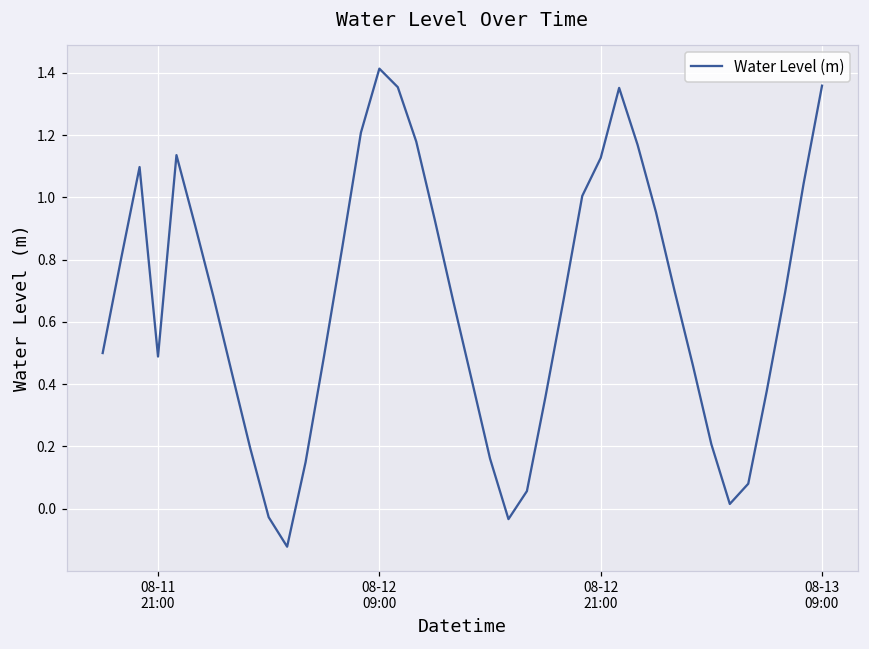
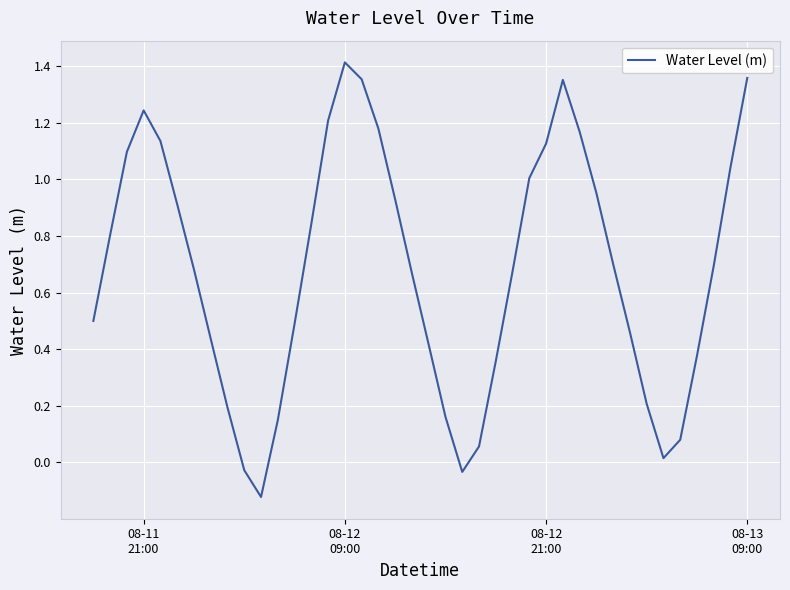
08-11 21:00: 0.49 -> 1.24
